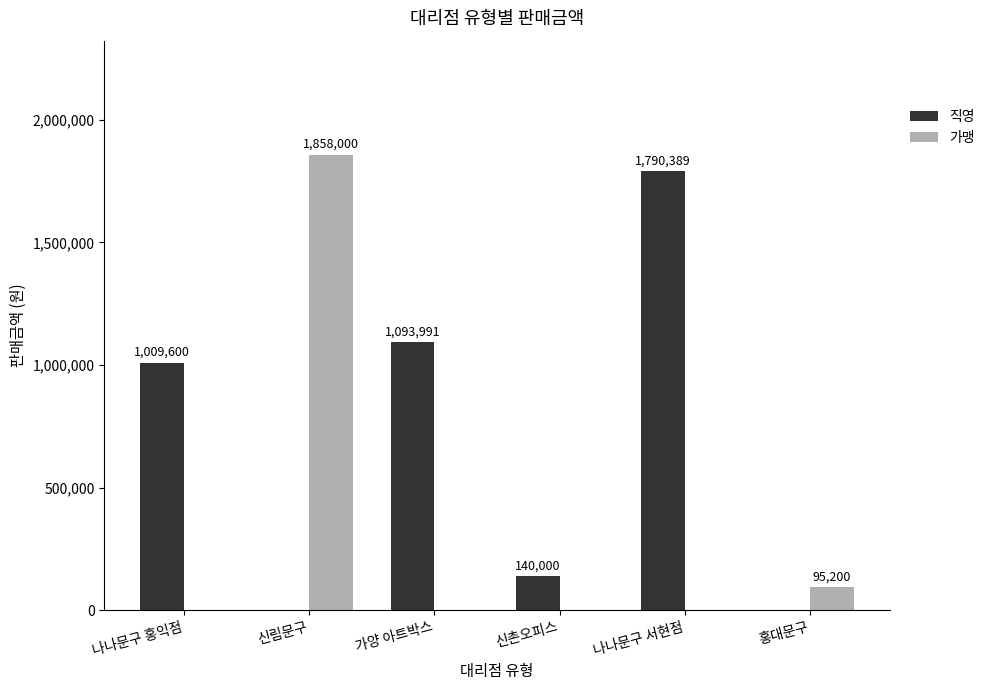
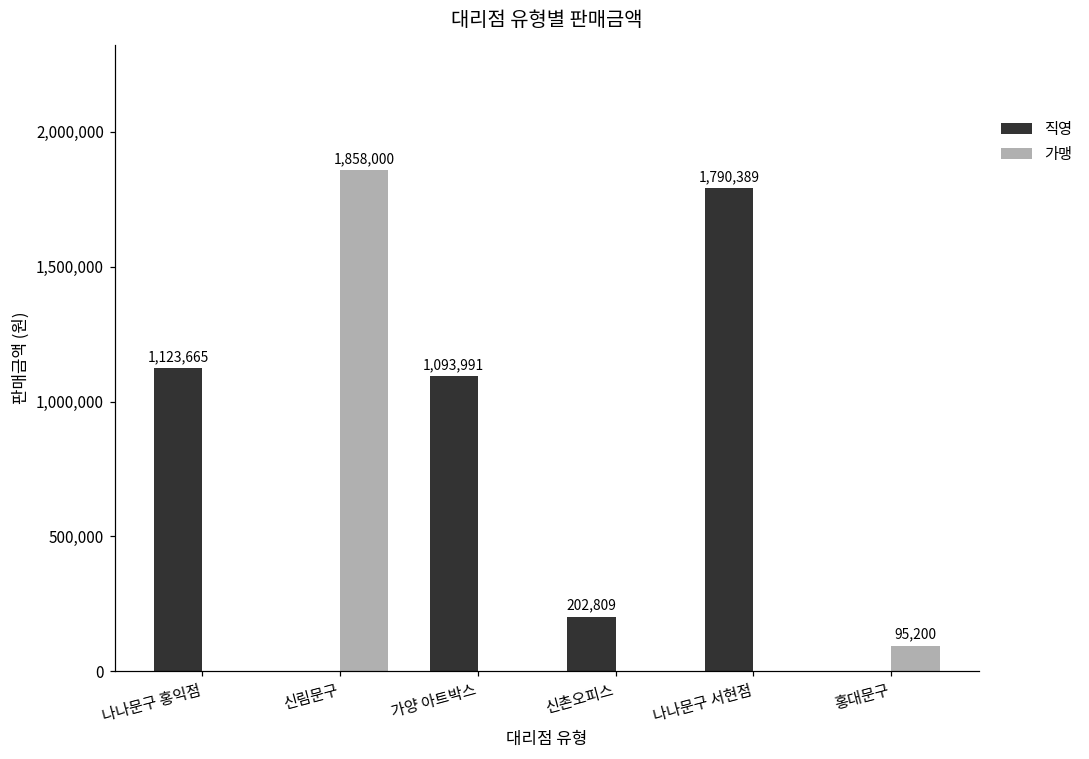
직영, 나나문구 홍익점: 1,009,600 -> 1,123,665
직영, 신촌오피스: 140,000 -> 202,809
